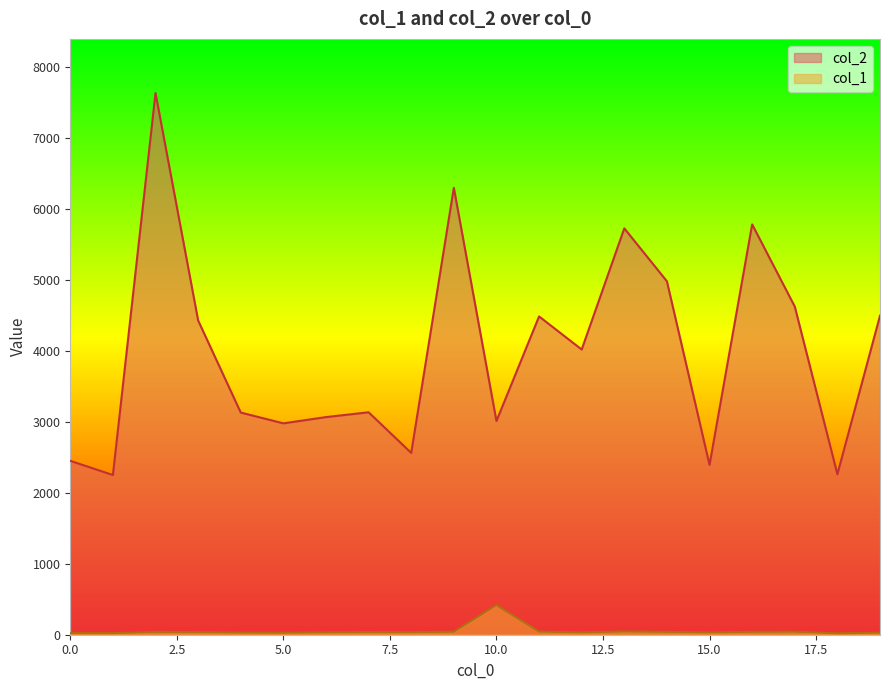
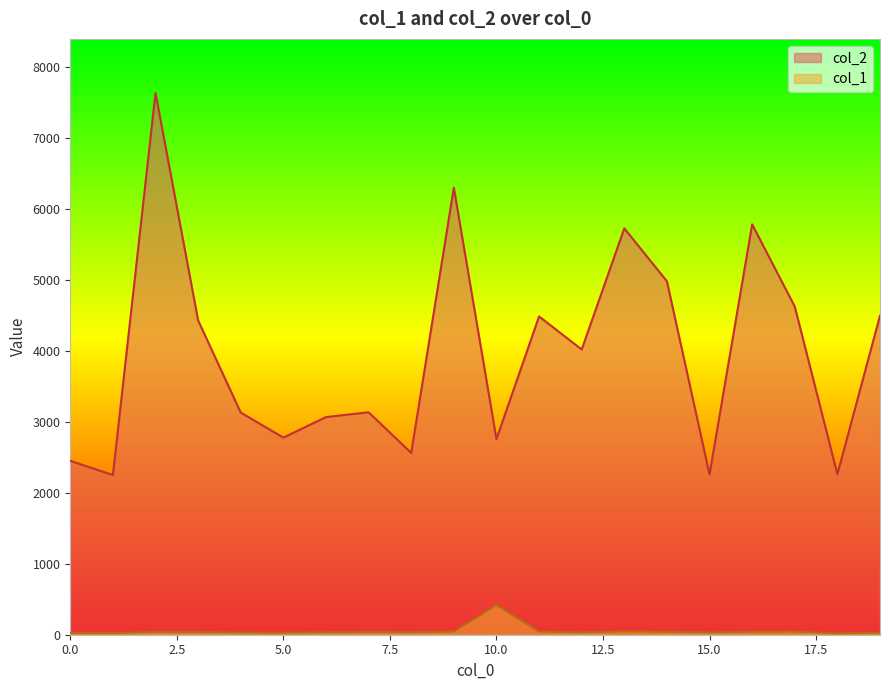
col_2, 5.0: 3000 -> 2800
col_2, 10.0: 3000 -> 2800
col_2, 15.0: 2400 -> 2300
